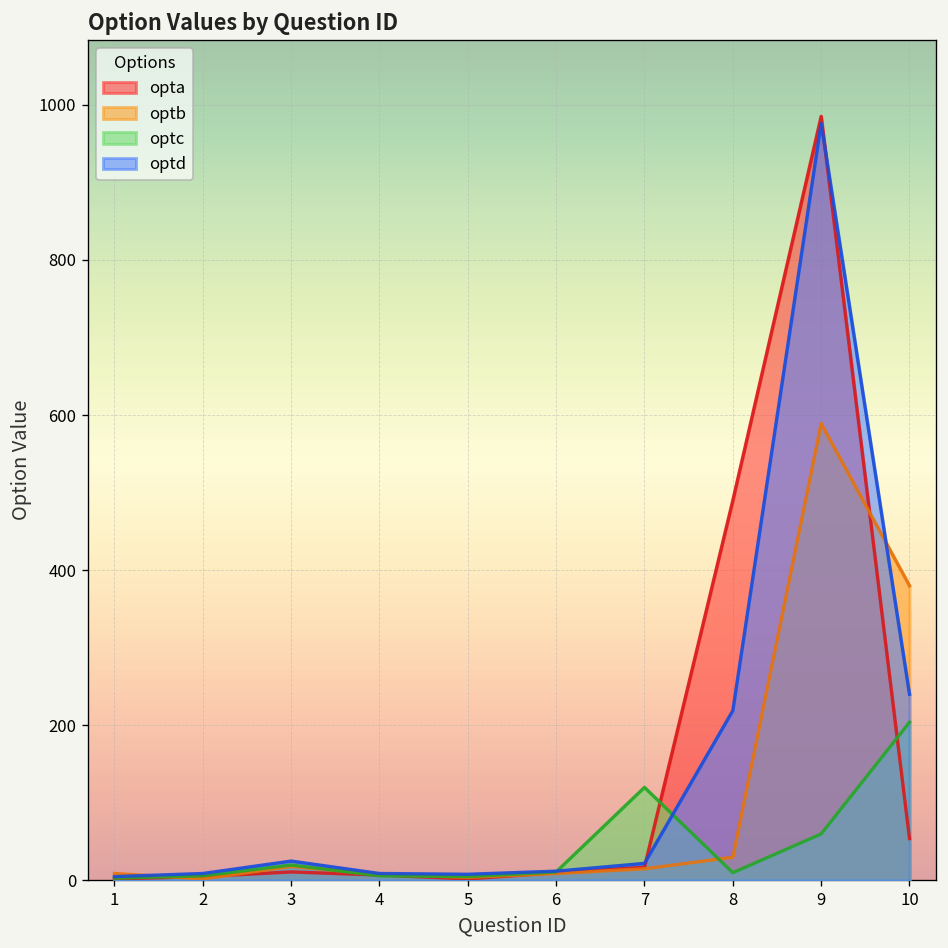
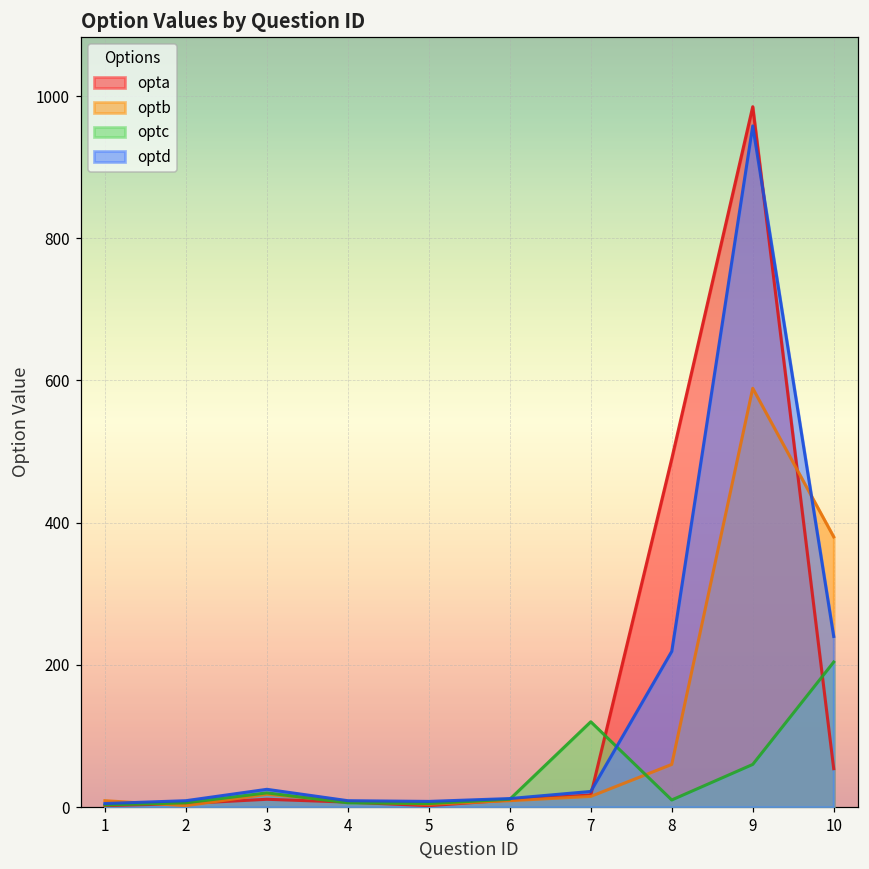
optb, 8: 30 -> 60
optd, 9: 980 -> 960
